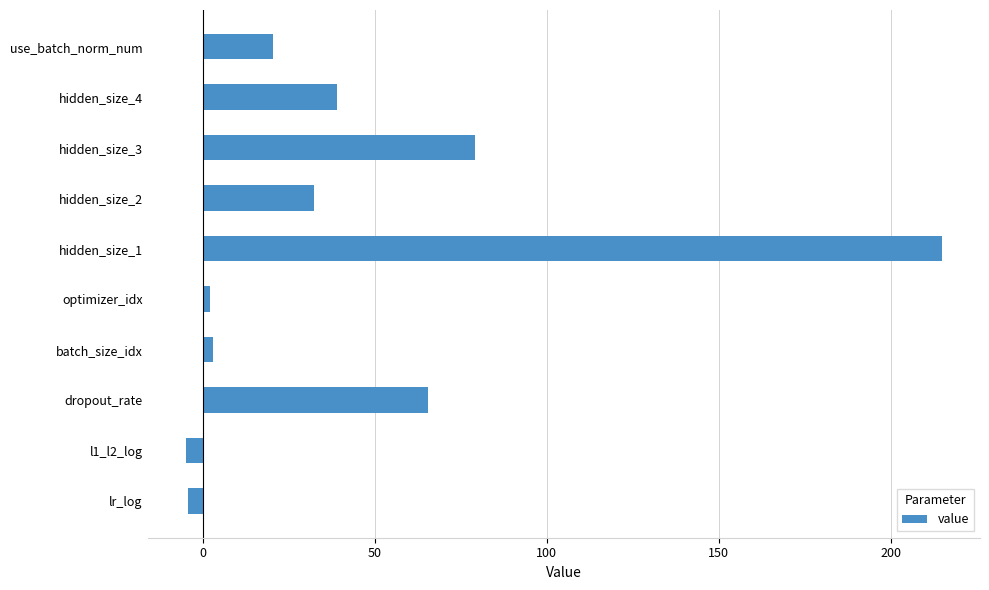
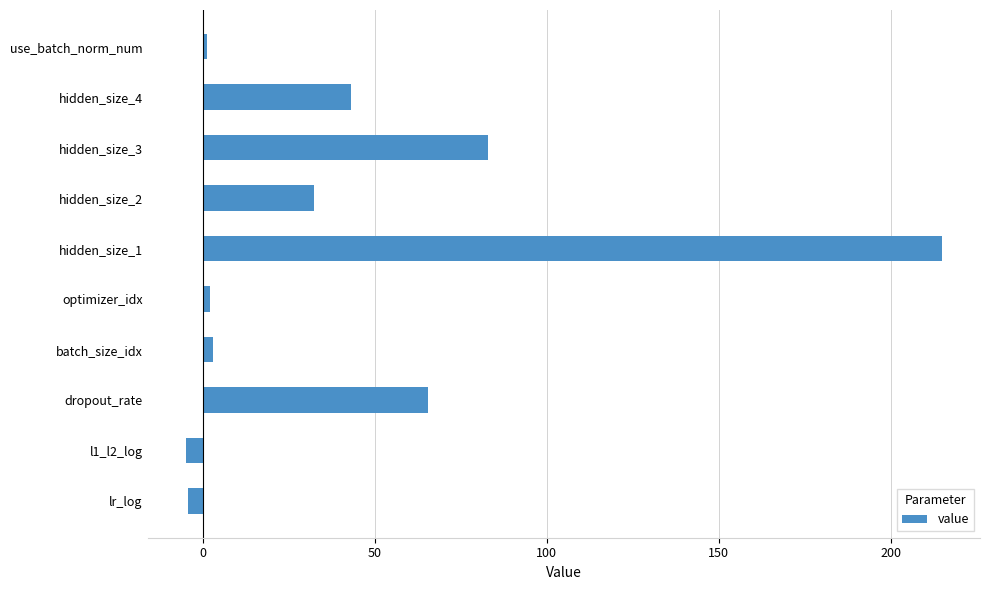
use_batch_norm_num: 20 -> 1
hidden_size_4: 39 -> 43
hidden_size_3: 79 -> 83
